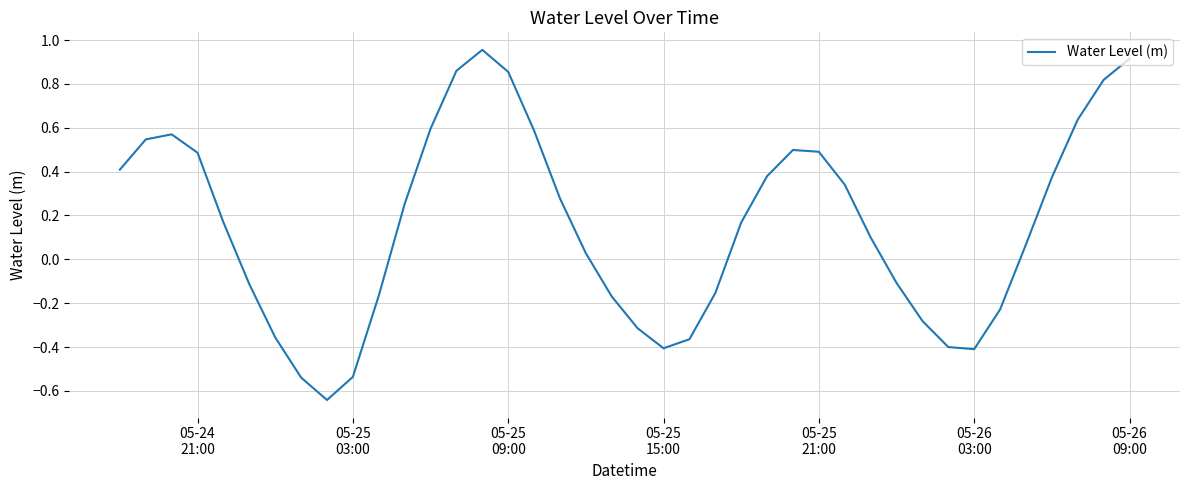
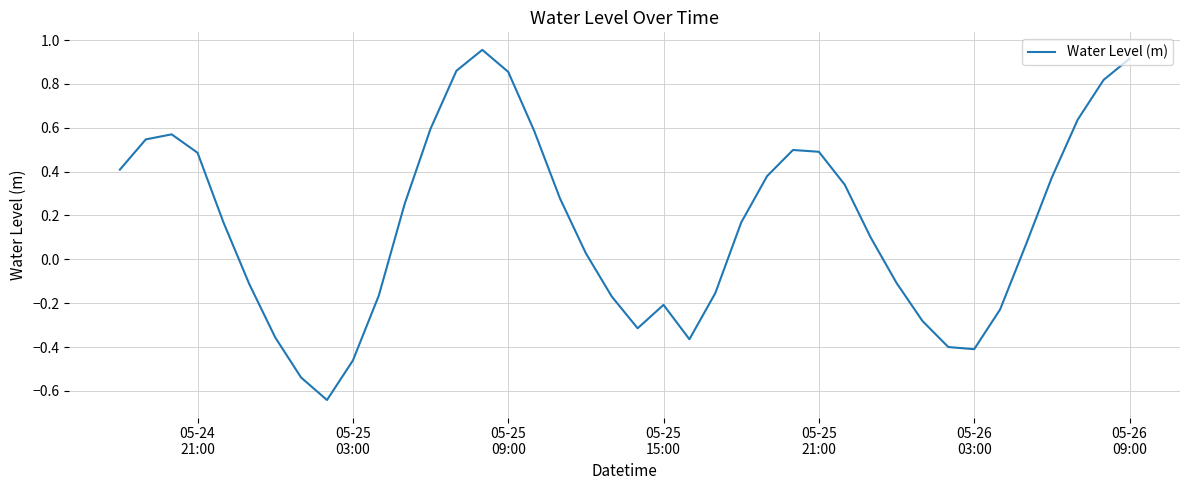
05-25 03:00: -0.54 -> -0.46
05-25 15:00: -0.41 -> -0.21
